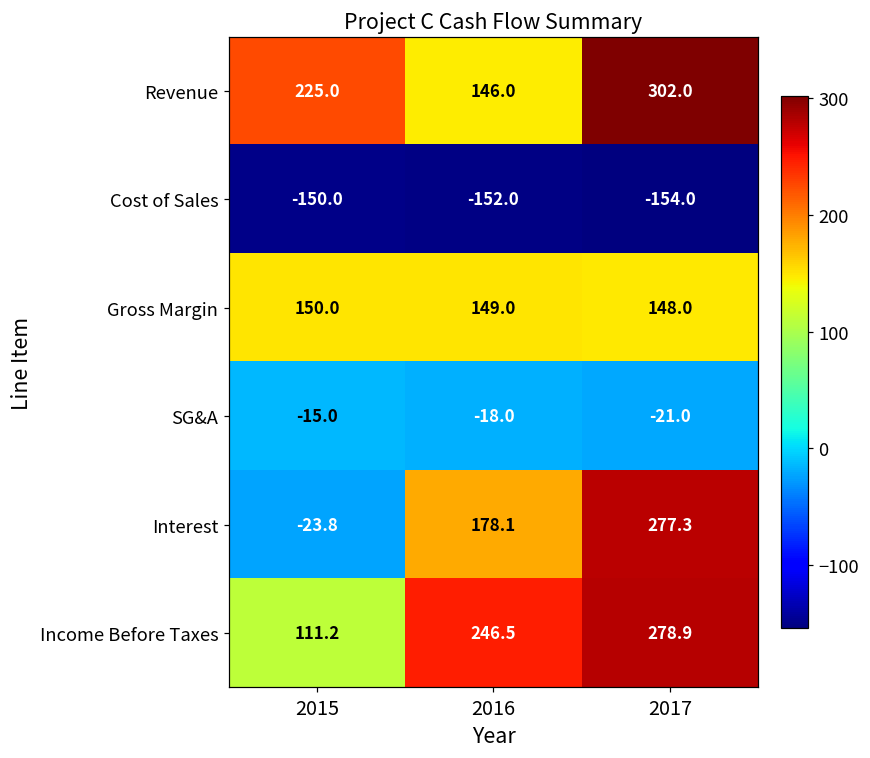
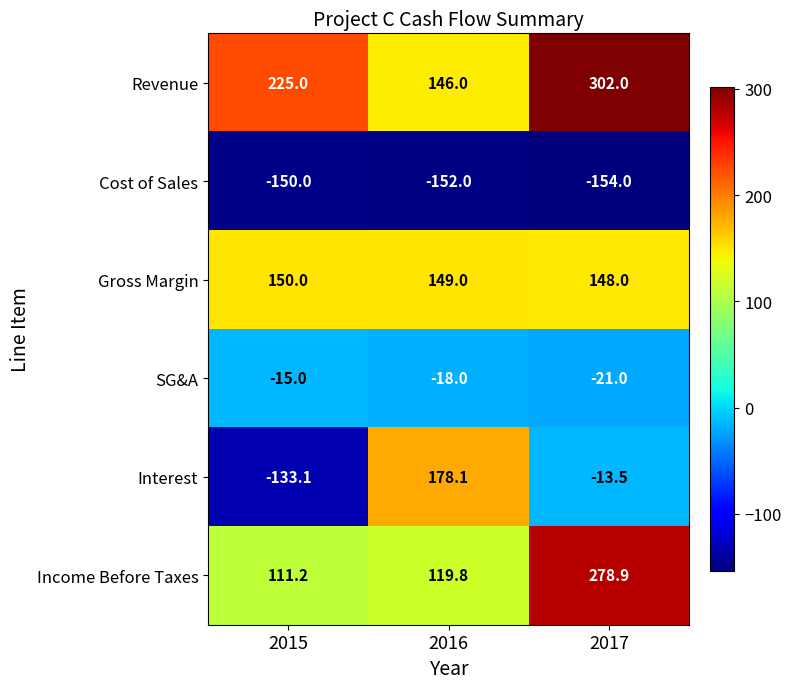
Interest, 2015: -23.8 -> -133.1
Interest, 2017: 277.3 -> -13.5
Income Before Taxes, 2016: 246.5 -> 119.8
